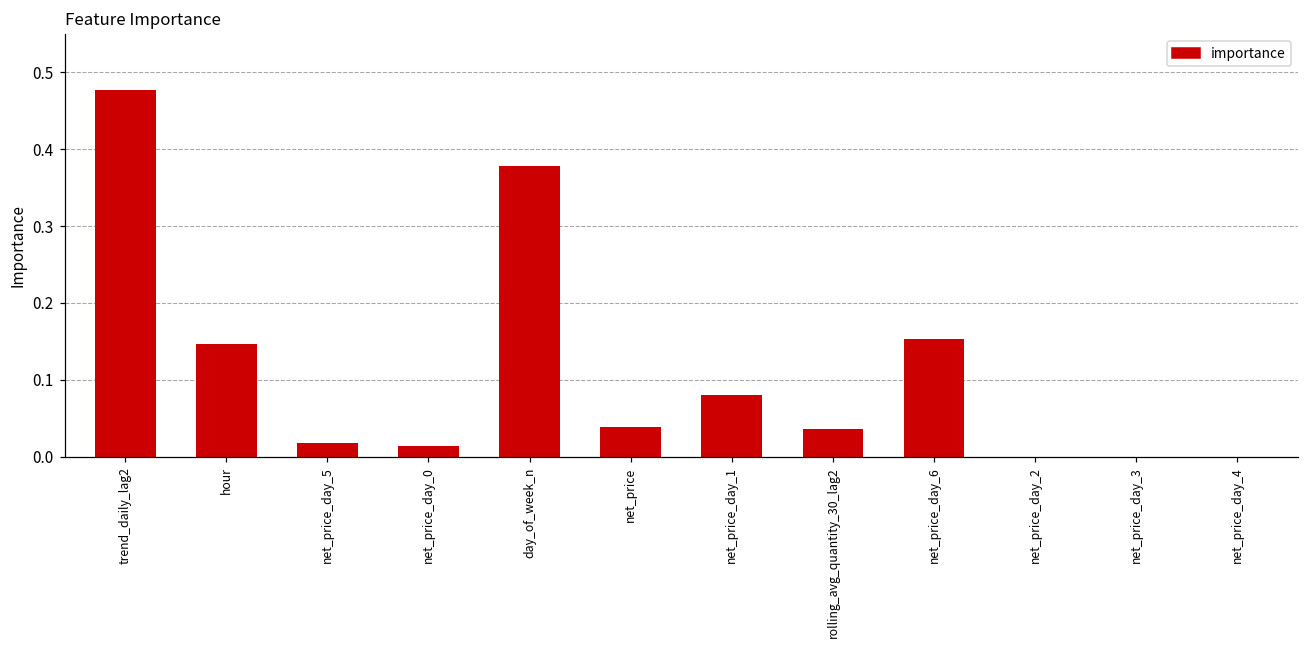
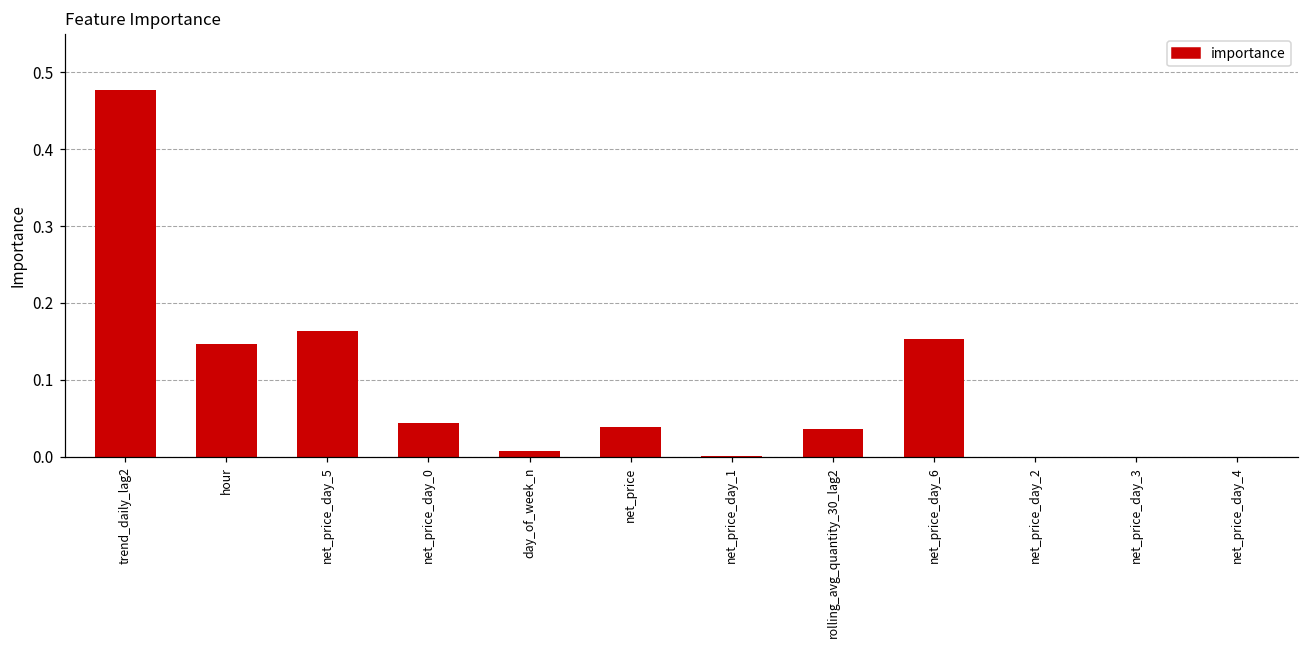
net_price_day_5: 0.02 -> 0.16
net_price_day_0: 0.01 -> 0.04
day_of_week_n: 0.38 -> 0.01
net_price_day_1: 0.08 -> 0.00
